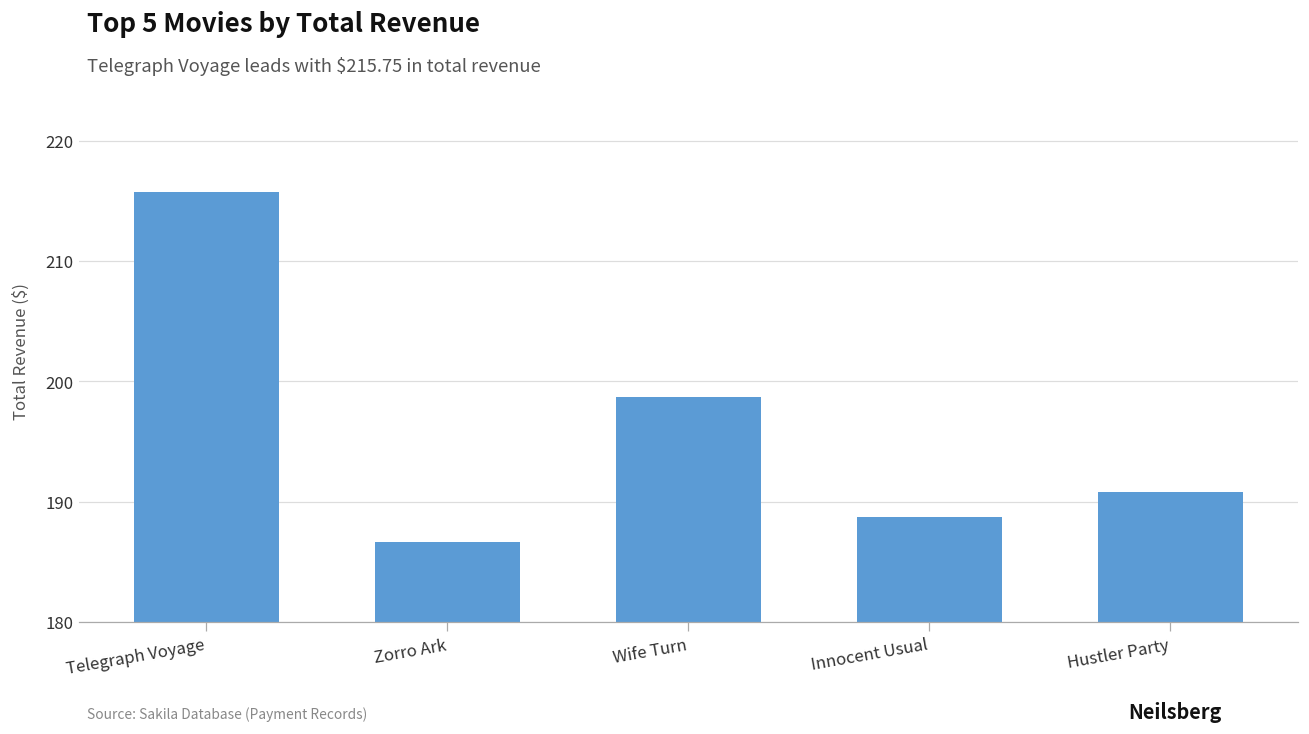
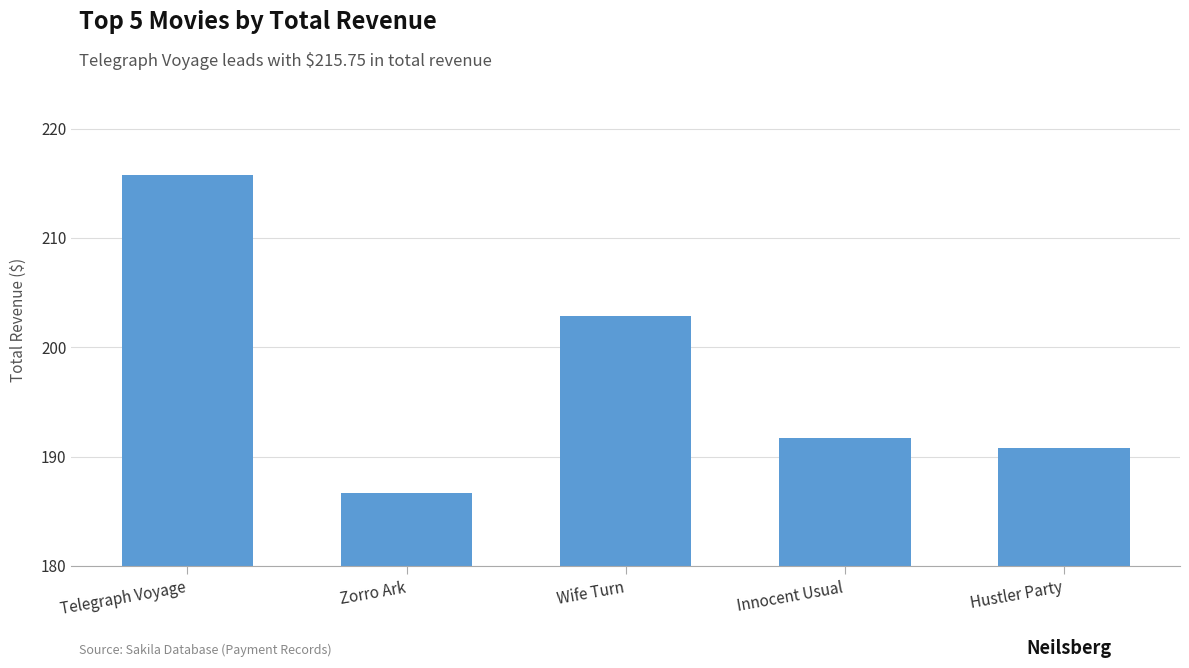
Wife Turn: 198.7 -> 202.9
Innocent Usual: 188.7 -> 191.7
